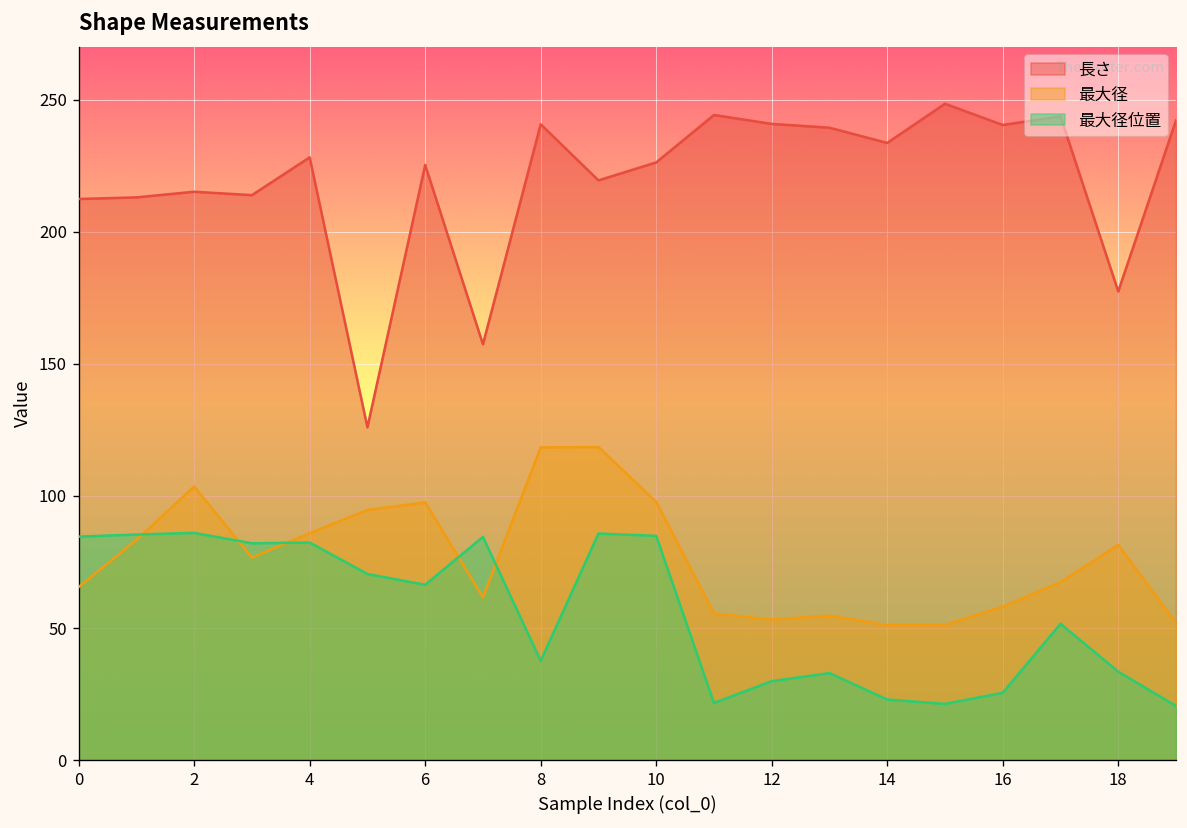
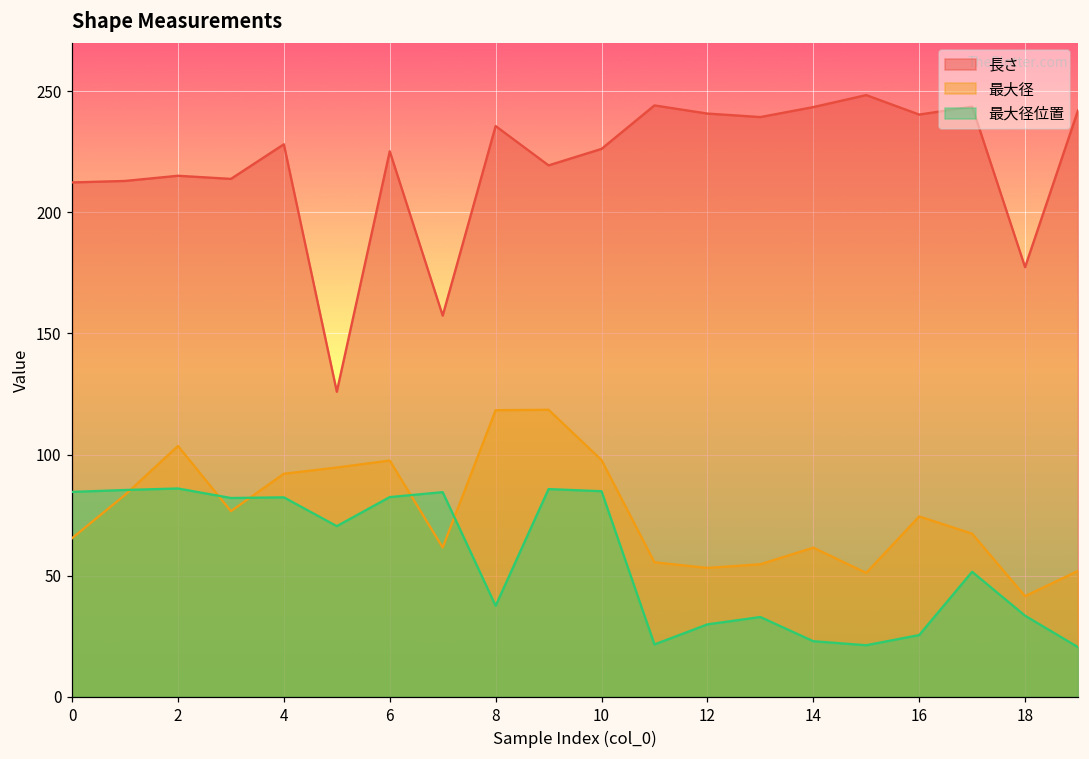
最大径, 4: 86 -> 92
最大径位置, 6: 66 -> 82
長さ, 8: 241 -> 236
長さ, 14: 234 -> 243
最大径, 14: 51 -> 62
最大径, 16: 58 -> 74
最大径, 18: 81 -> 42
